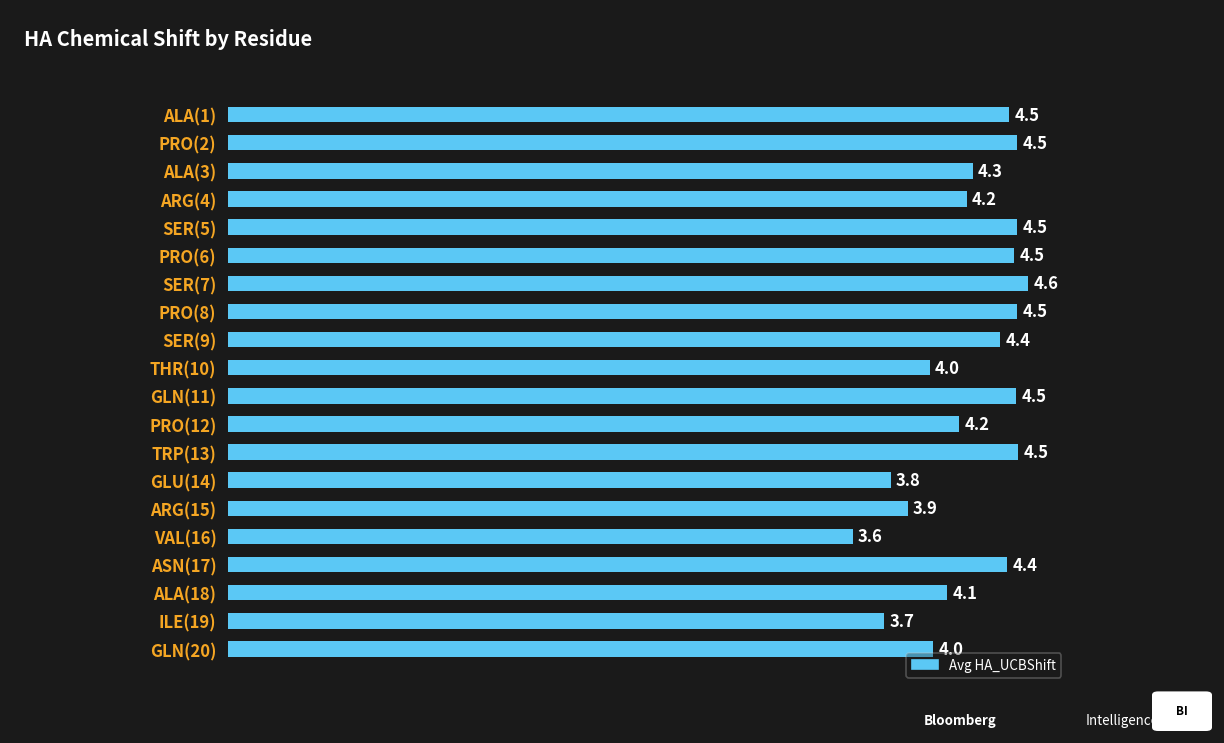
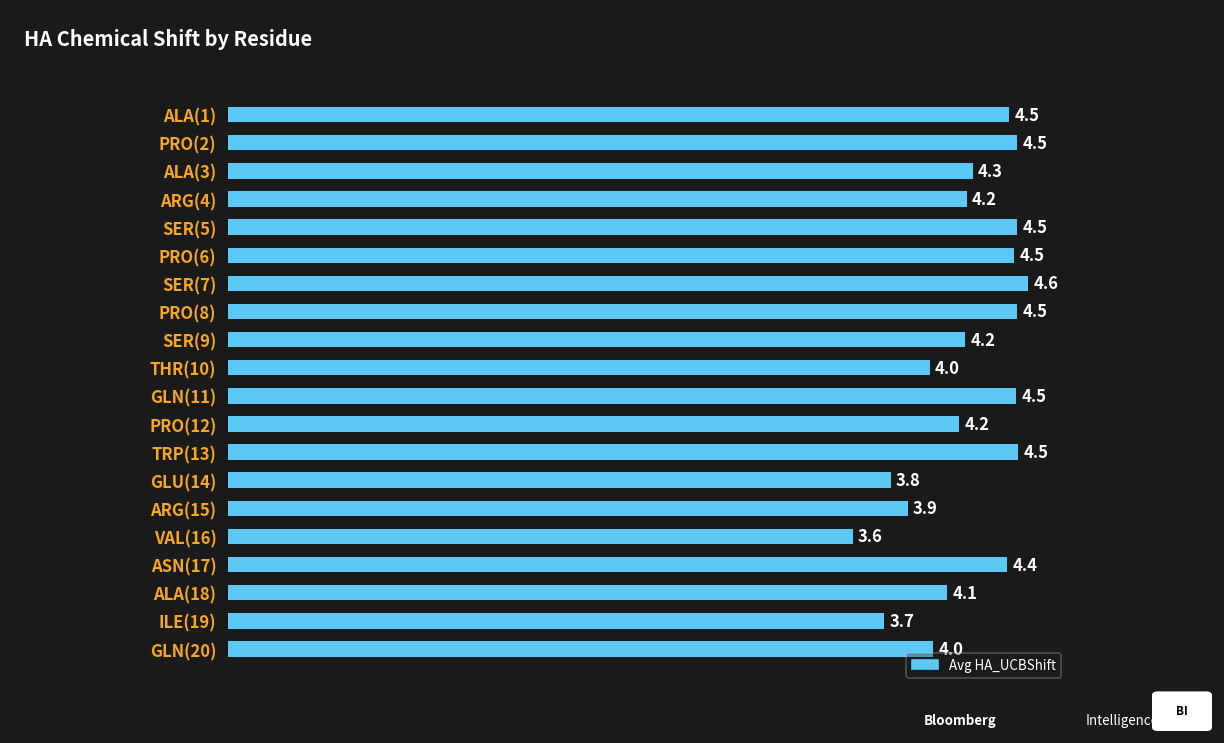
SER(9): 4.4 -> 4.2
